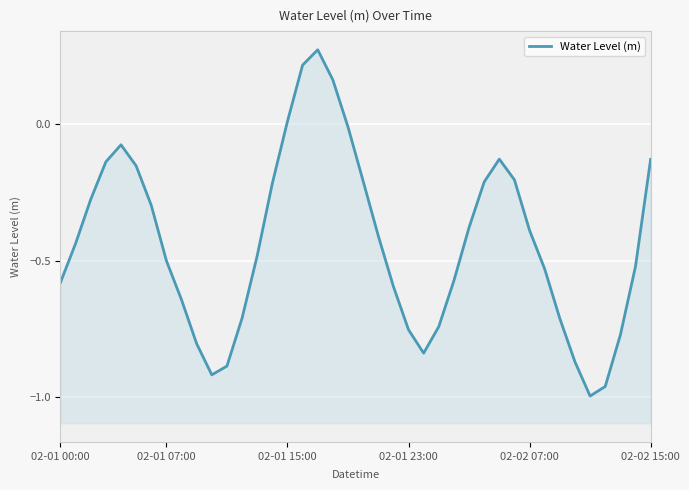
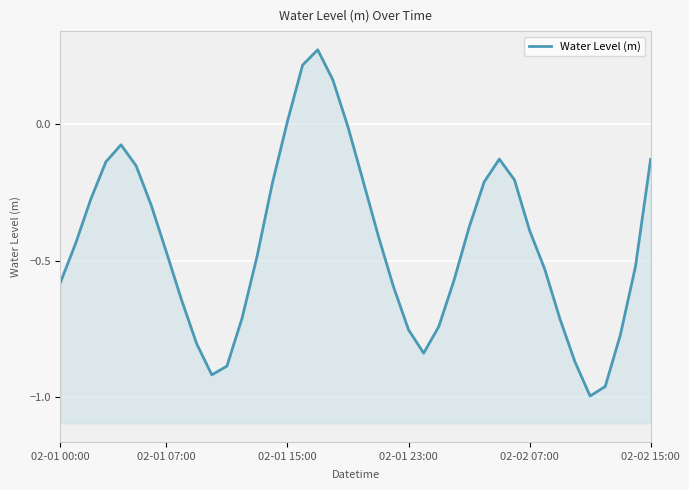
02-01 07:00: -0.50 -> -0.47
